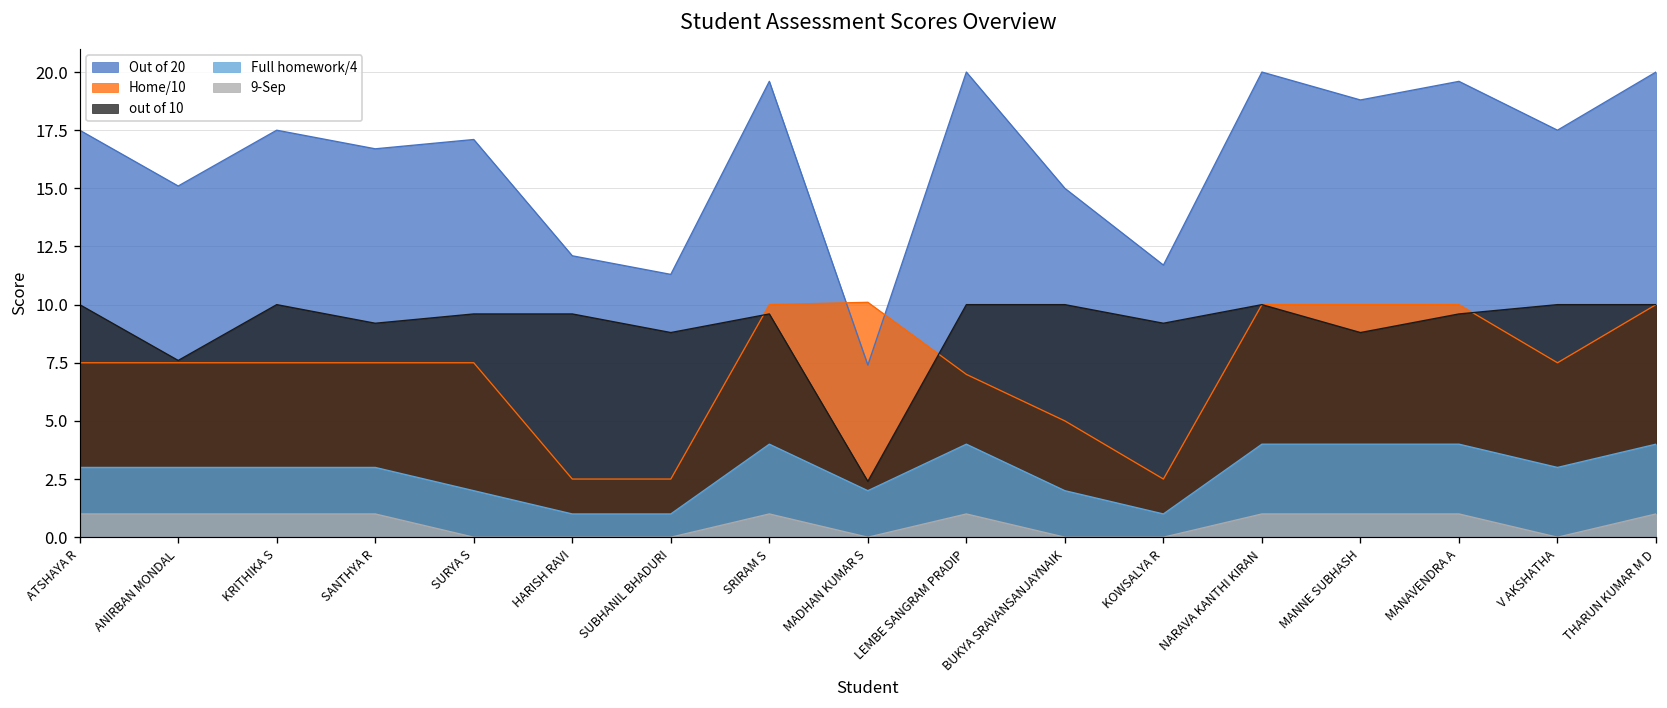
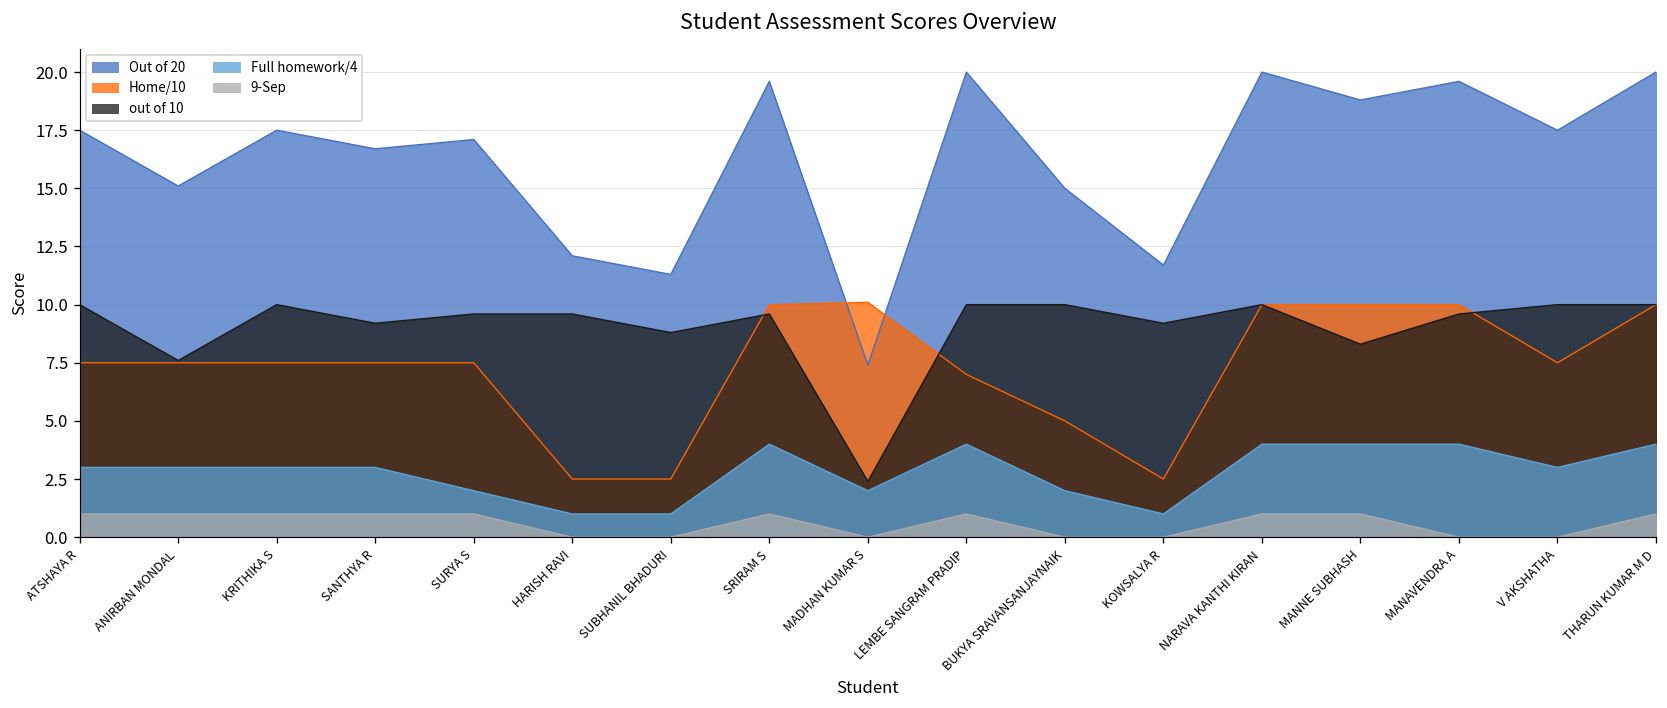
9-Sep, SURYA S: 0 -> 1
out of 10, MANNE SUBHASH: 8.8 -> 8.3
9-Sep, MANAVENDRA A: 1 -> 0
